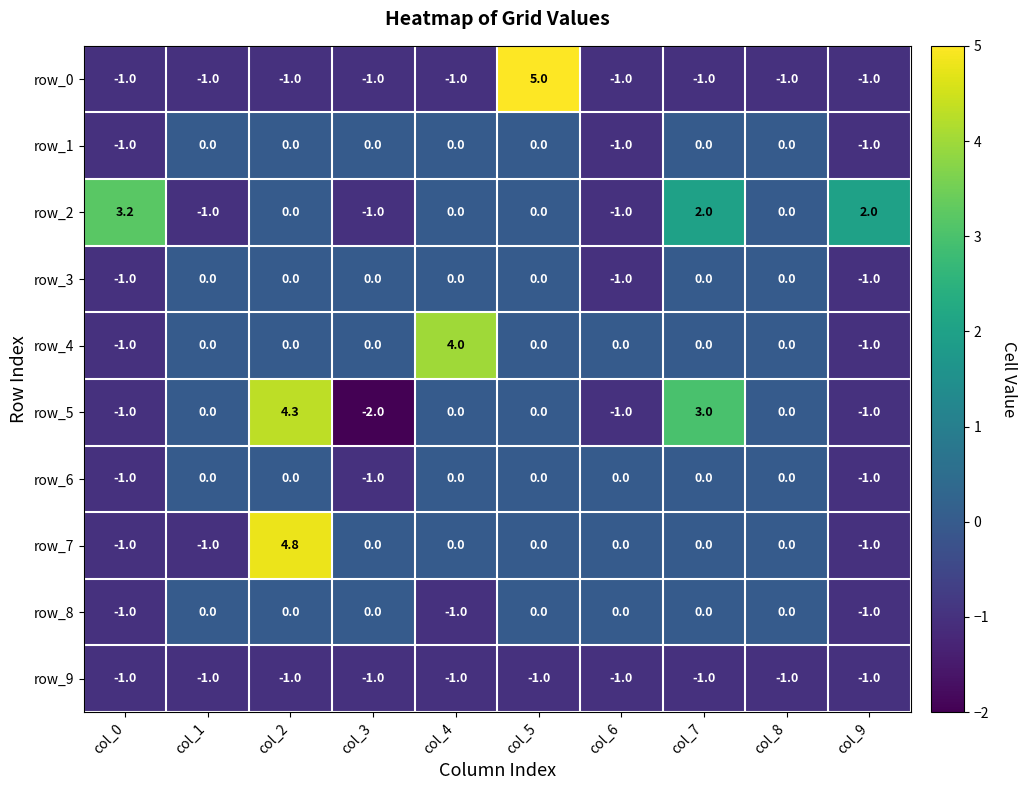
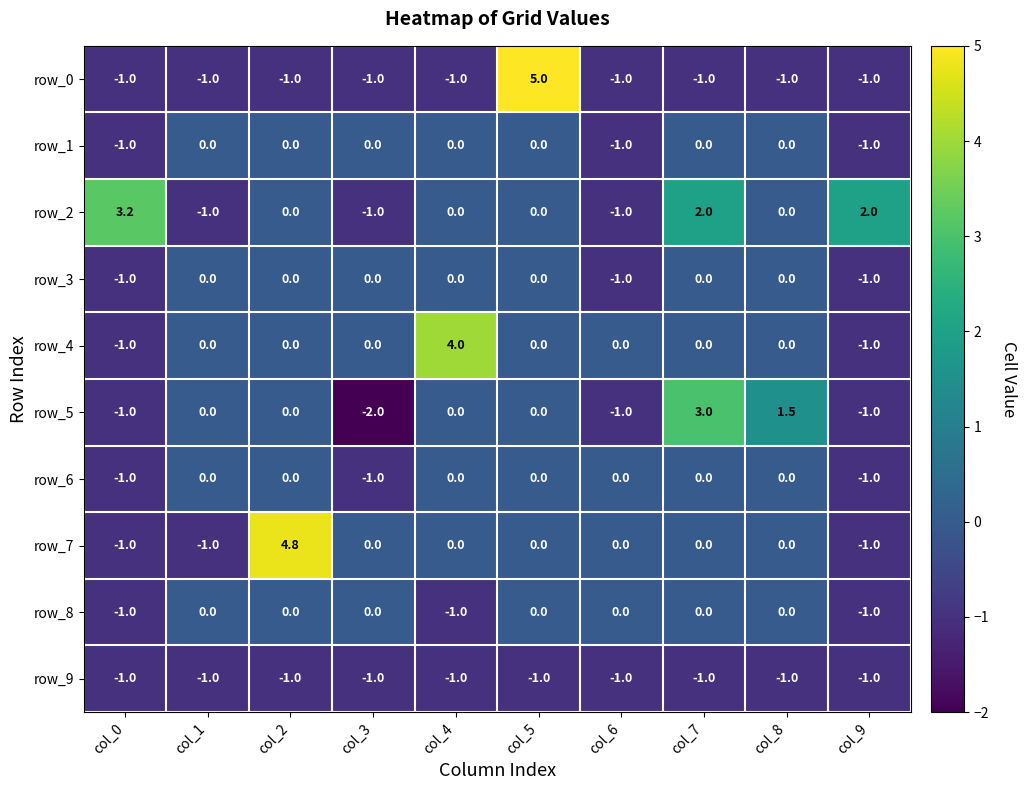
row_5, col_2: 4.3 -> 0.0
row_5, col_8: 0.0 -> 1.5
